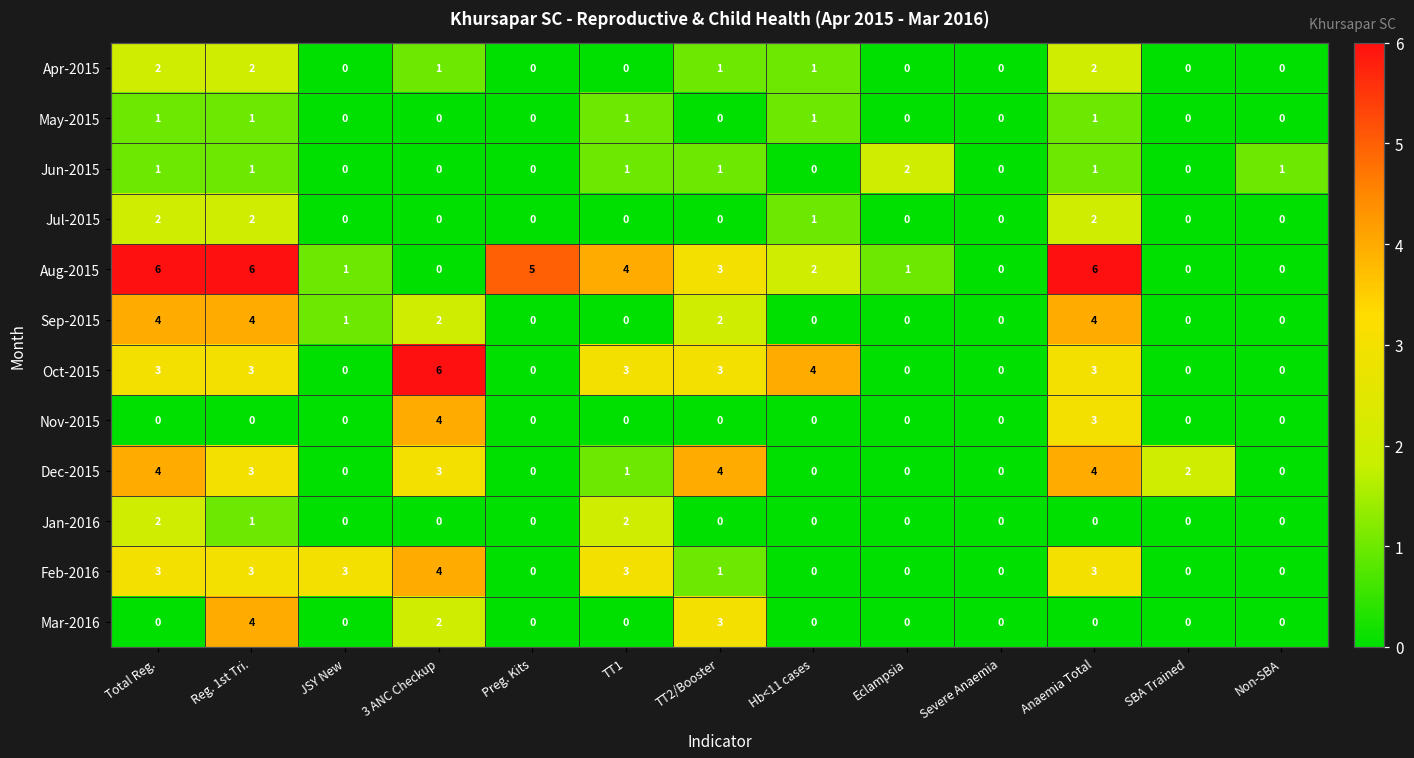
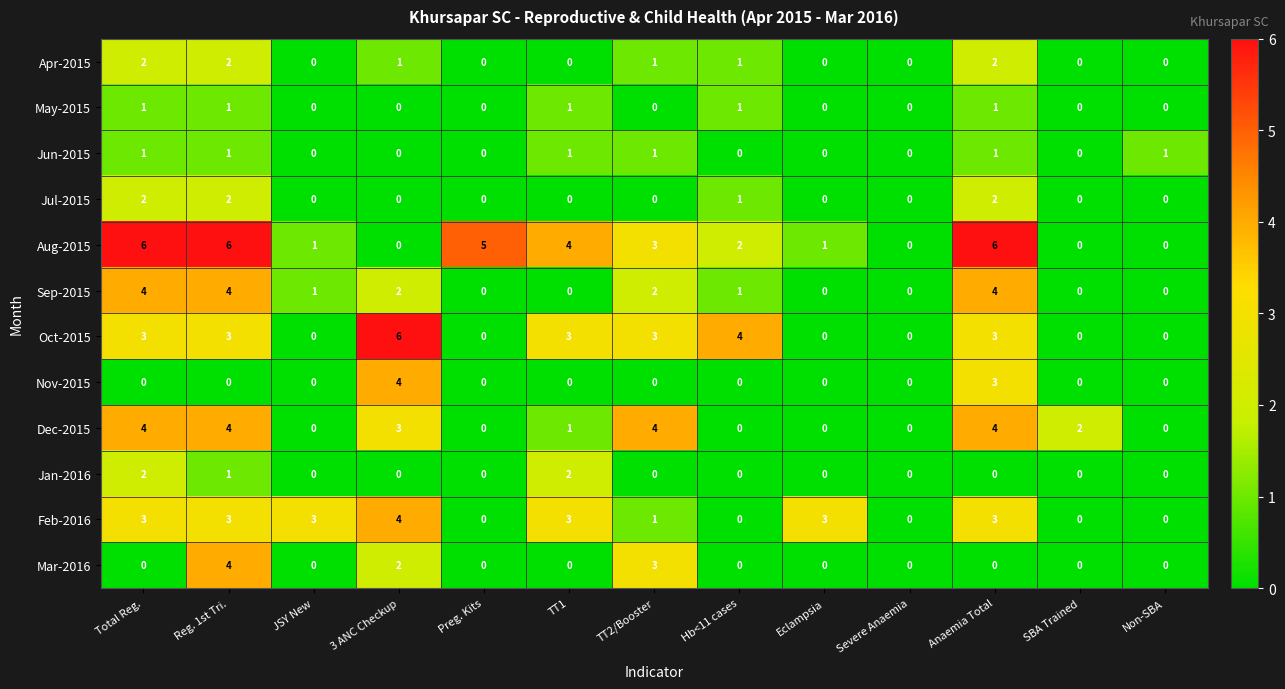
Jun-2015, Eclampsia: 2 -> 0
Sep-2015, Hb<11 cases: 0 -> 1
Dec-2015, Reg. 1st Tri.: 3 -> 4
Feb-2016, Eclampsia: 0 -> 3
